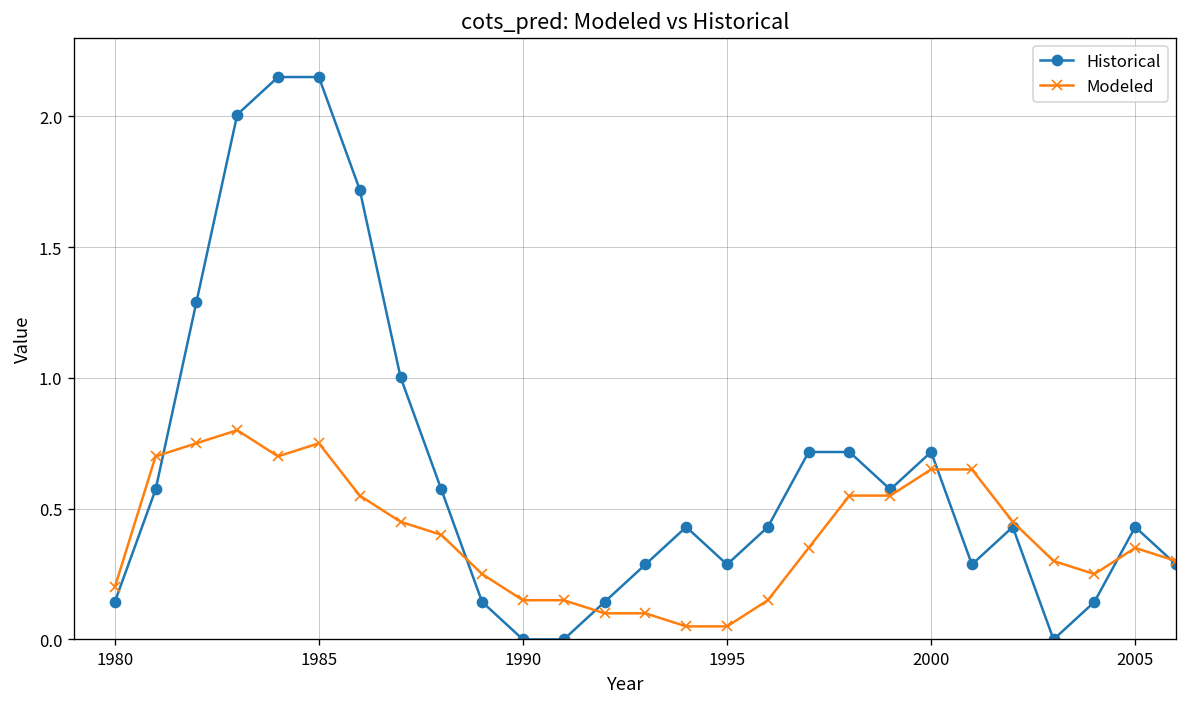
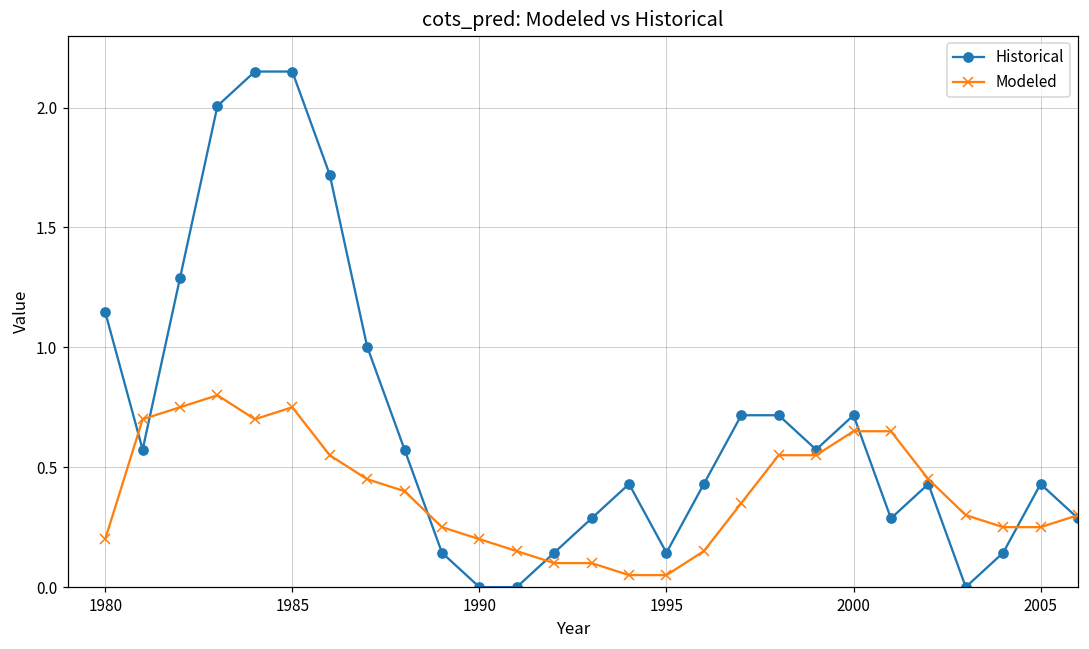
Historical, 1980: 0.14 -> 1.15
Modeled, 1990: 0.15 -> 0.20
Historical, 1995: 0.29 -> 0.14
Modeled, 2005: 0.35 -> 0.25
